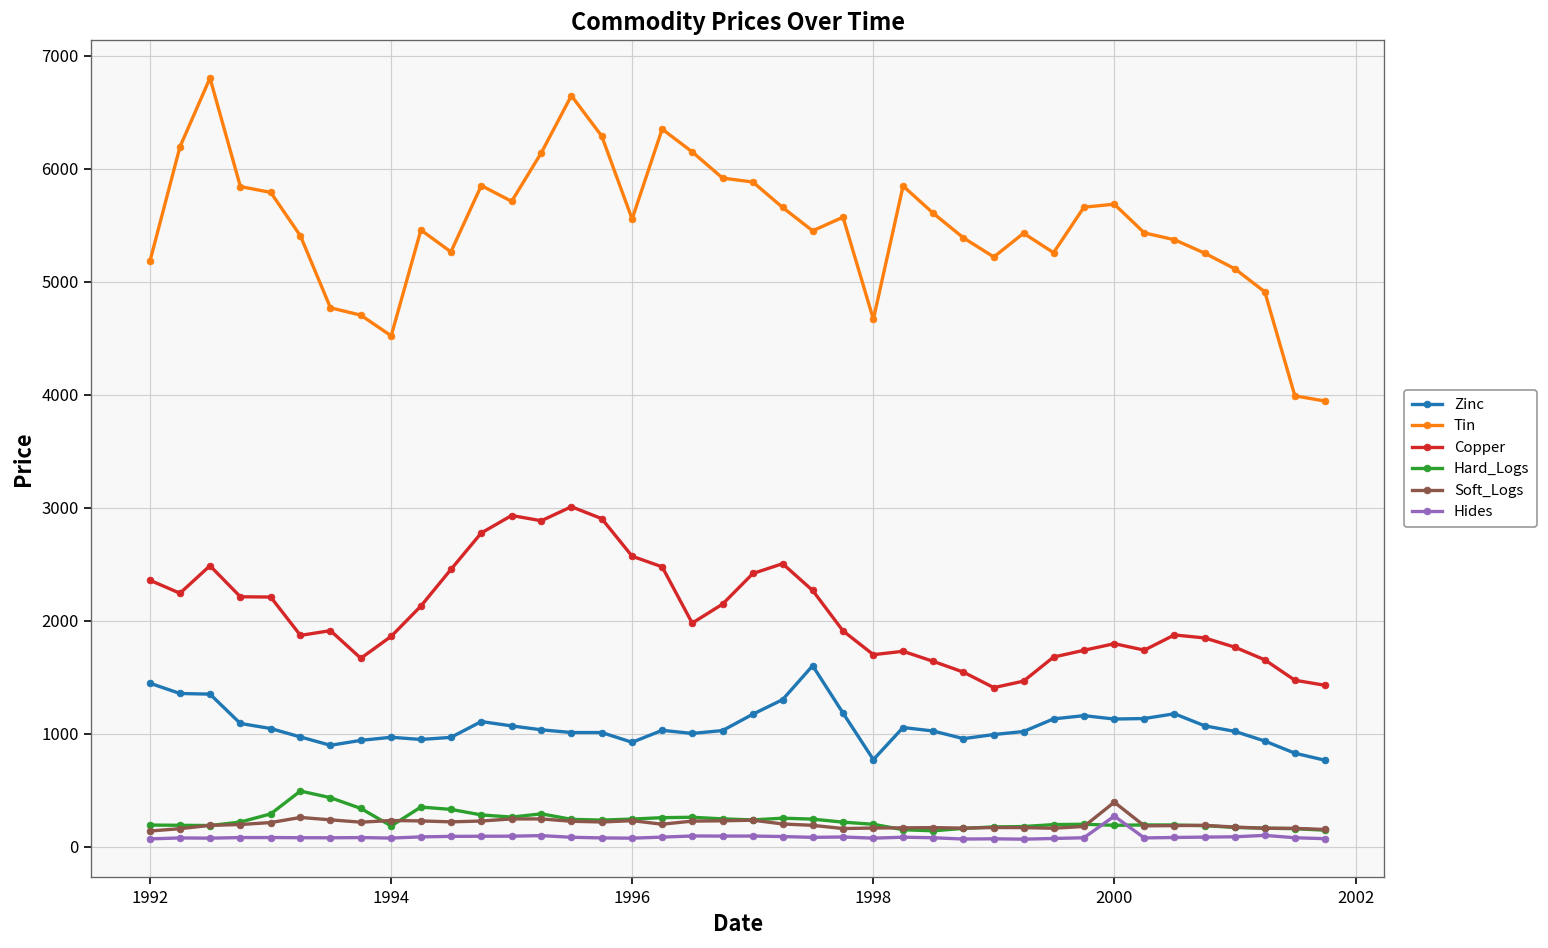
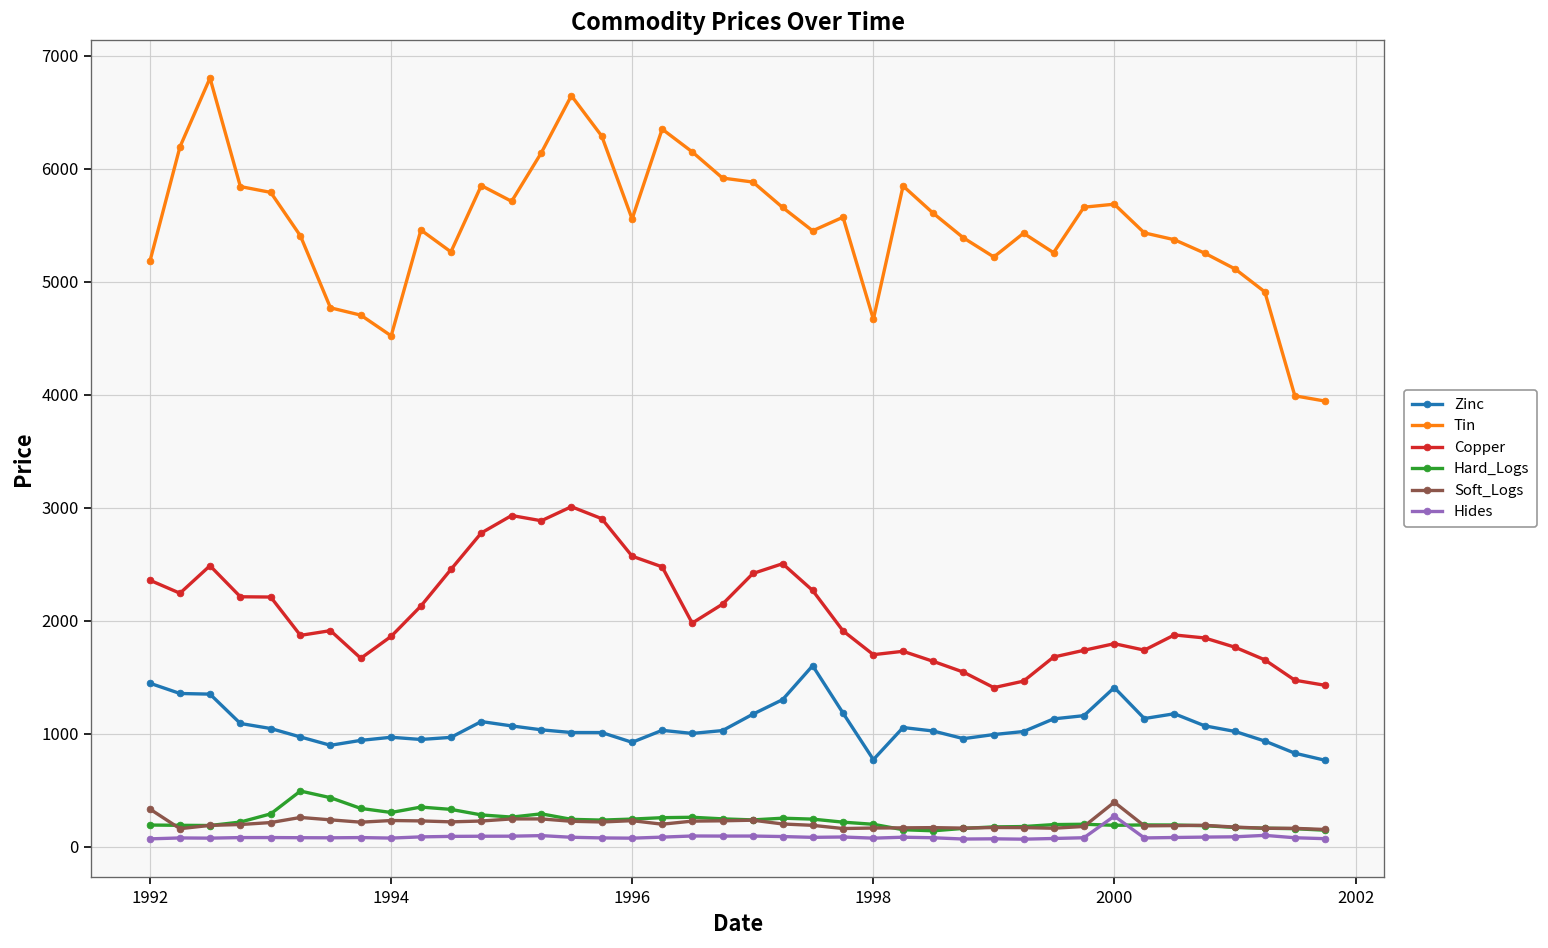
Soft_Logs, 1992: 100 -> 300
Hard_Logs, 1994: 200 -> 300
Zinc, 2000: 1100 -> 1400
